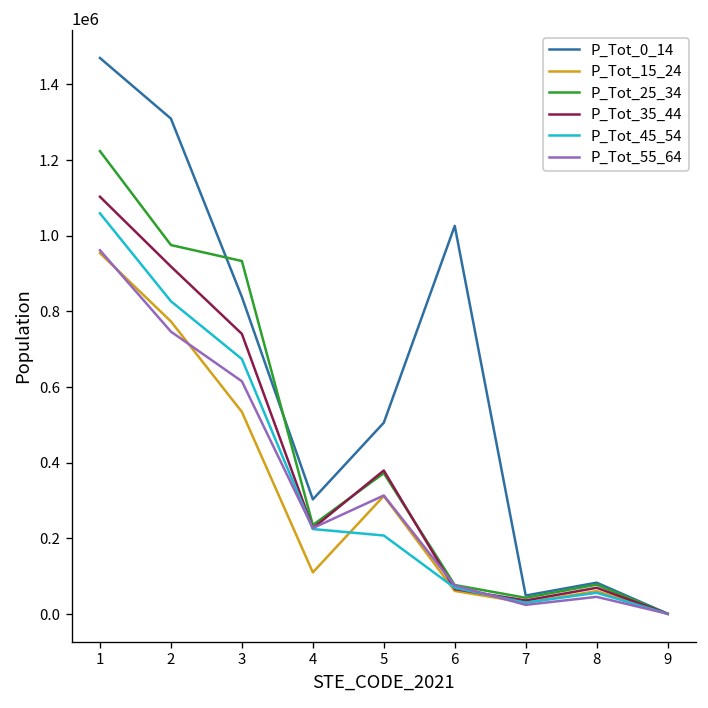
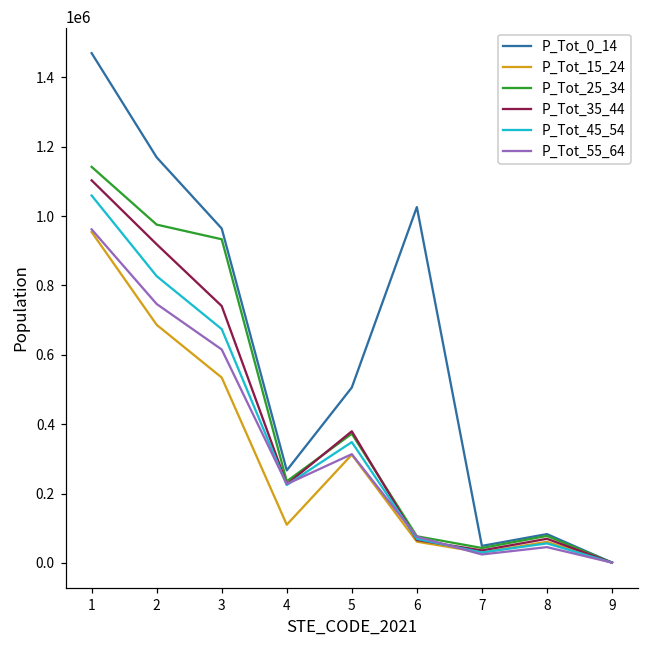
P_Tot_25_34, 1: 1220000 -> 1140000
P_Tot_0_14, 2: 1310000 -> 1170000
P_Tot_15_24, 2: 770000 -> 690000
P_Tot_0_14, 3: 840000 -> 960000
P_Tot_0_14, 4: 300000 -> 270000
P_Tot_45_54, 5: 210000 -> 350000
